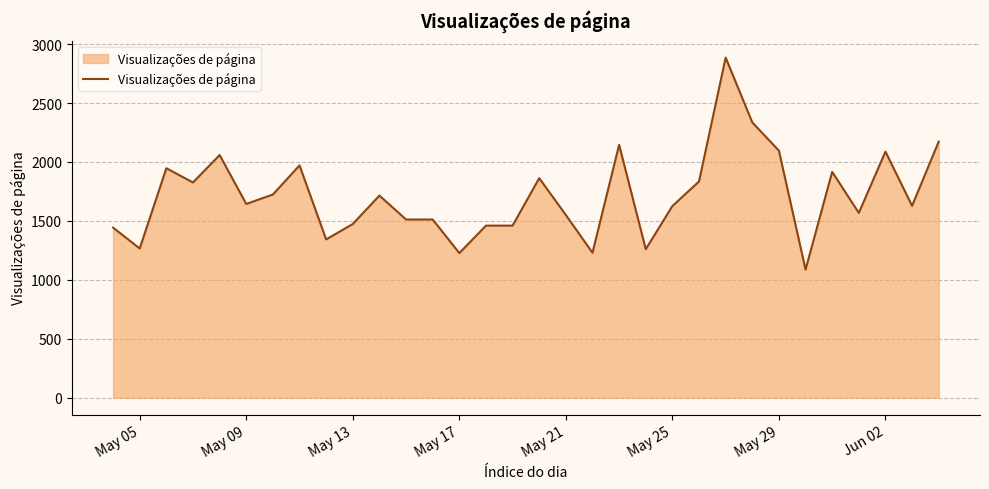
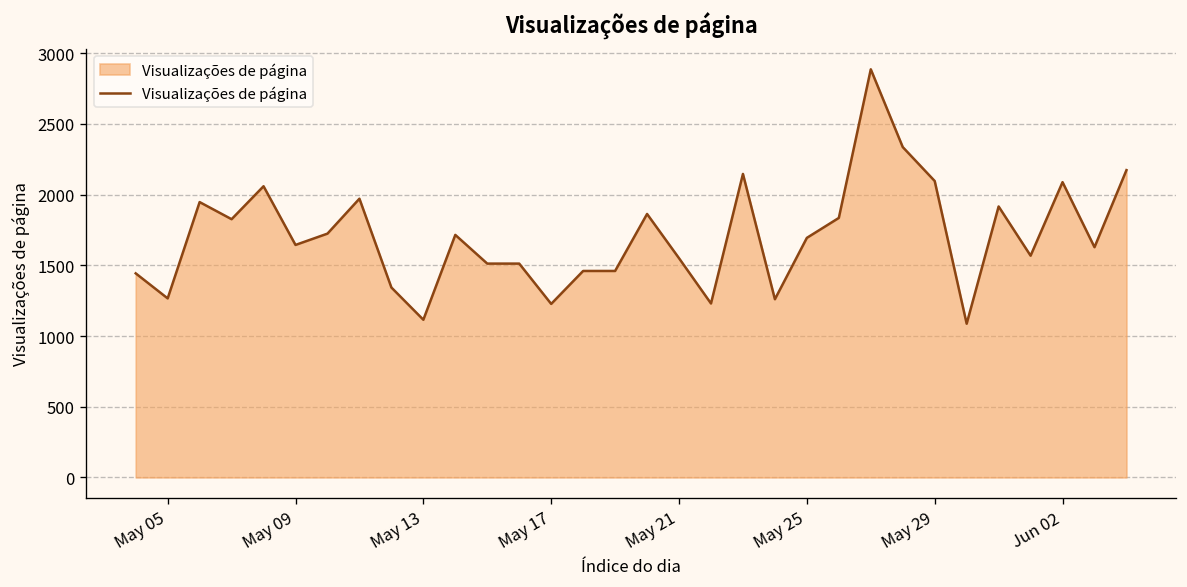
May 13: 1470 -> 1120
May 25: 1630 -> 1690
